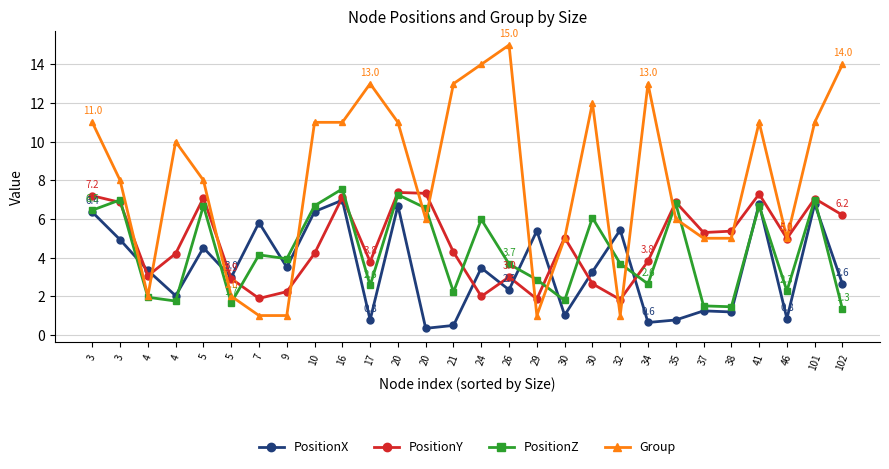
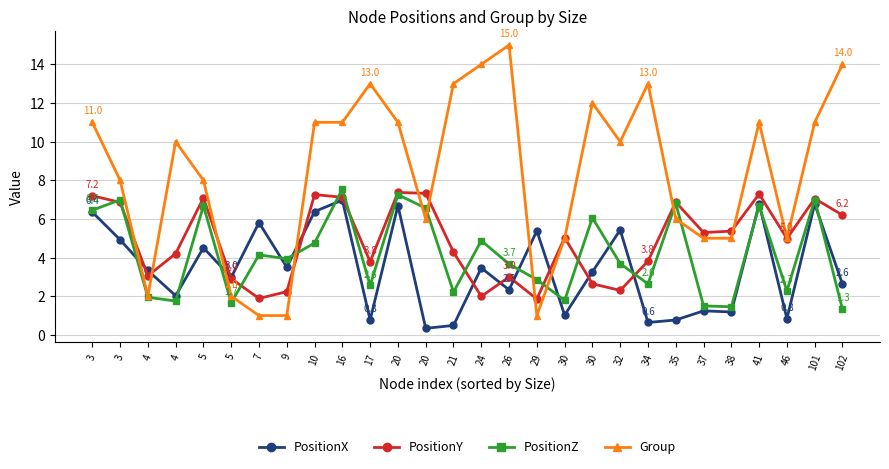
PositionY, 10: 4.2 -> 7.3
PositionZ, 10: 6.7 -> 4.8
PositionZ, 24: 6.0 -> 4.9
PositionY, 32: 1.8 -> 2.3
Group, 32: 1 -> 10
